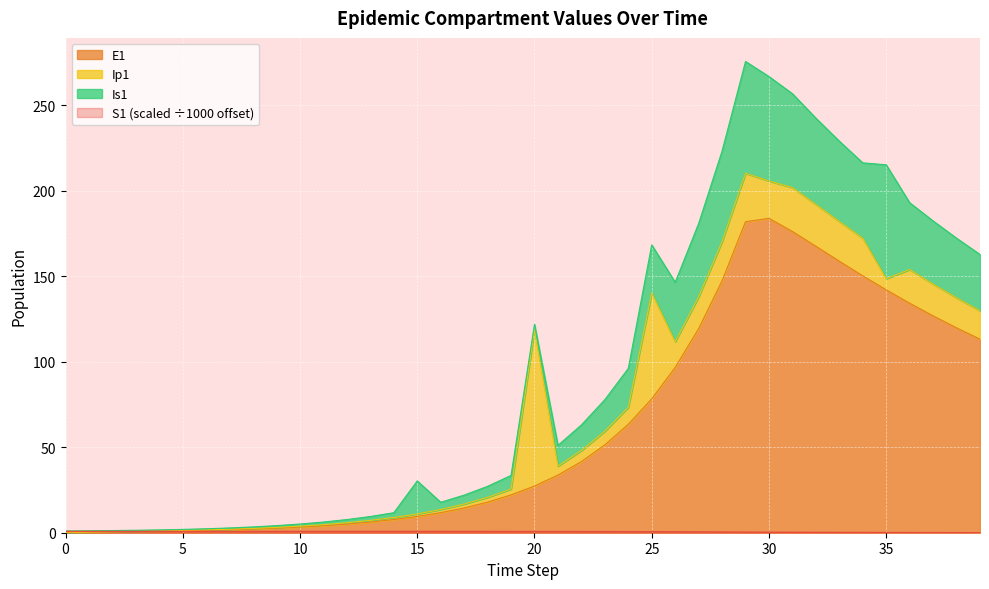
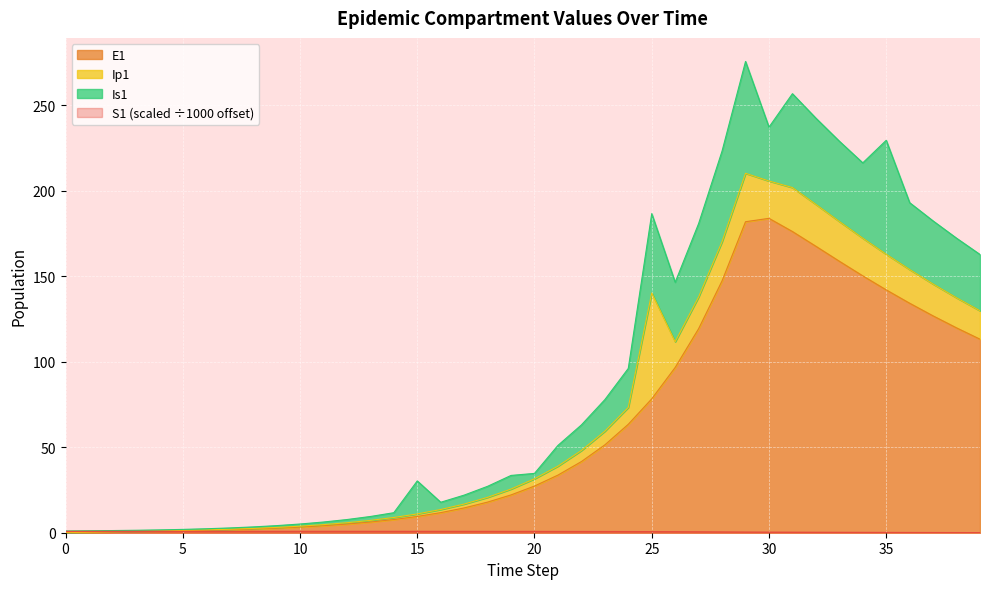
Ip1, 20: 92 -> 4
Is1, 25: 28 -> 46
Is1, 30: 61 -> 32
Ip1, 35: 7 -> 21
